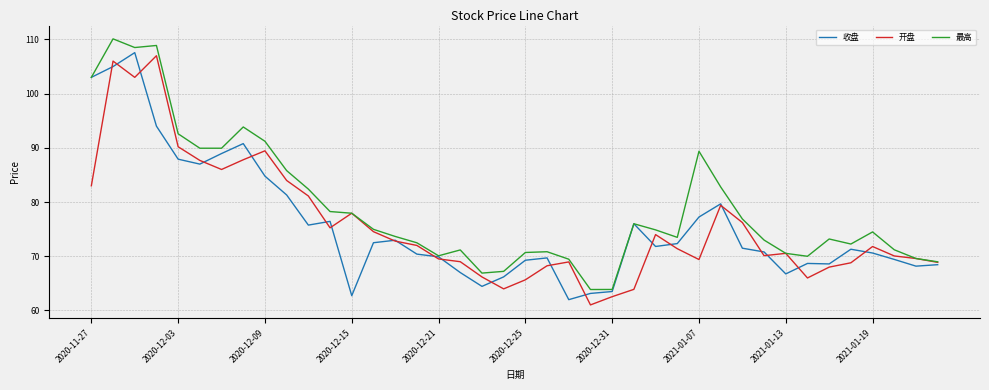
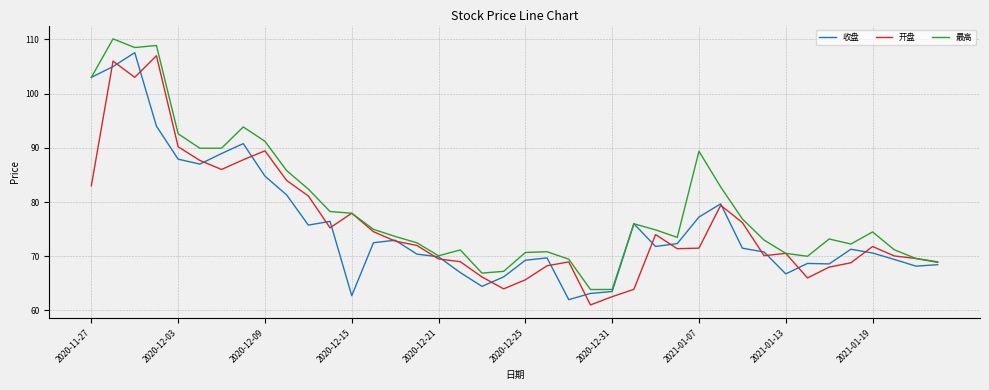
开盘, 2021-01-07: 69 -> 72
